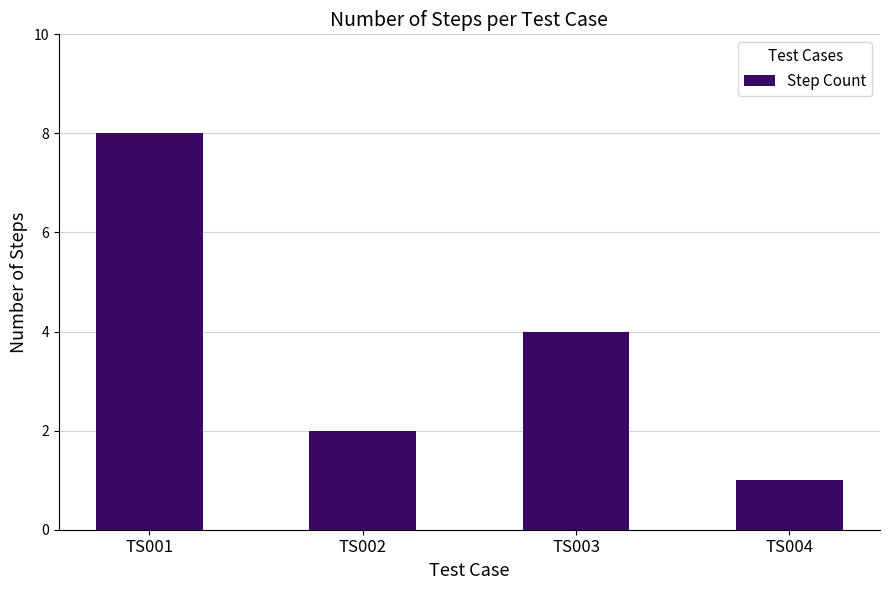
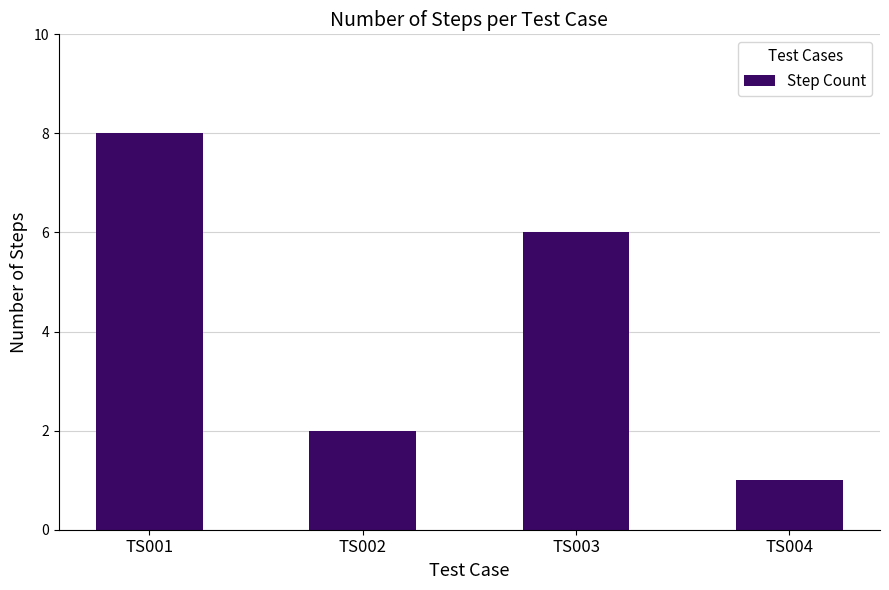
TS003: 4 -> 6
